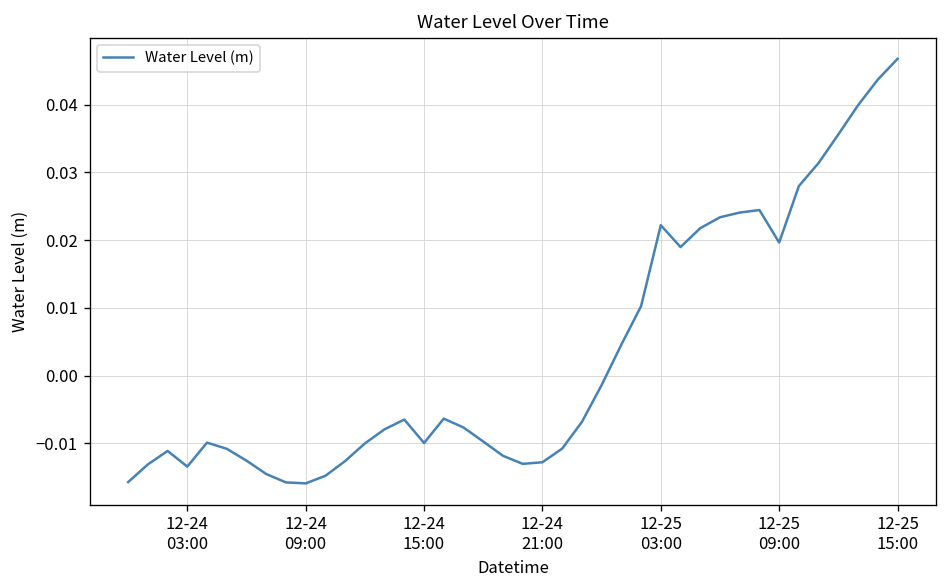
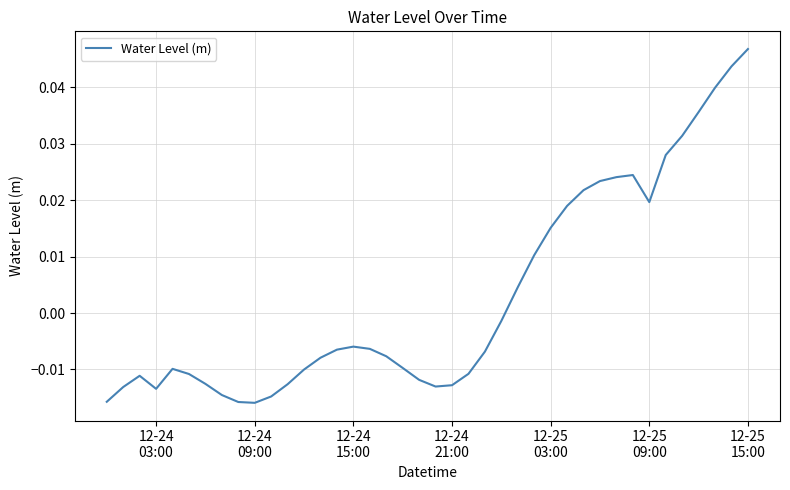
12-24 15:00: -0.010 -> -0.006
12-25 03:00: 0.022 -> 0.015
